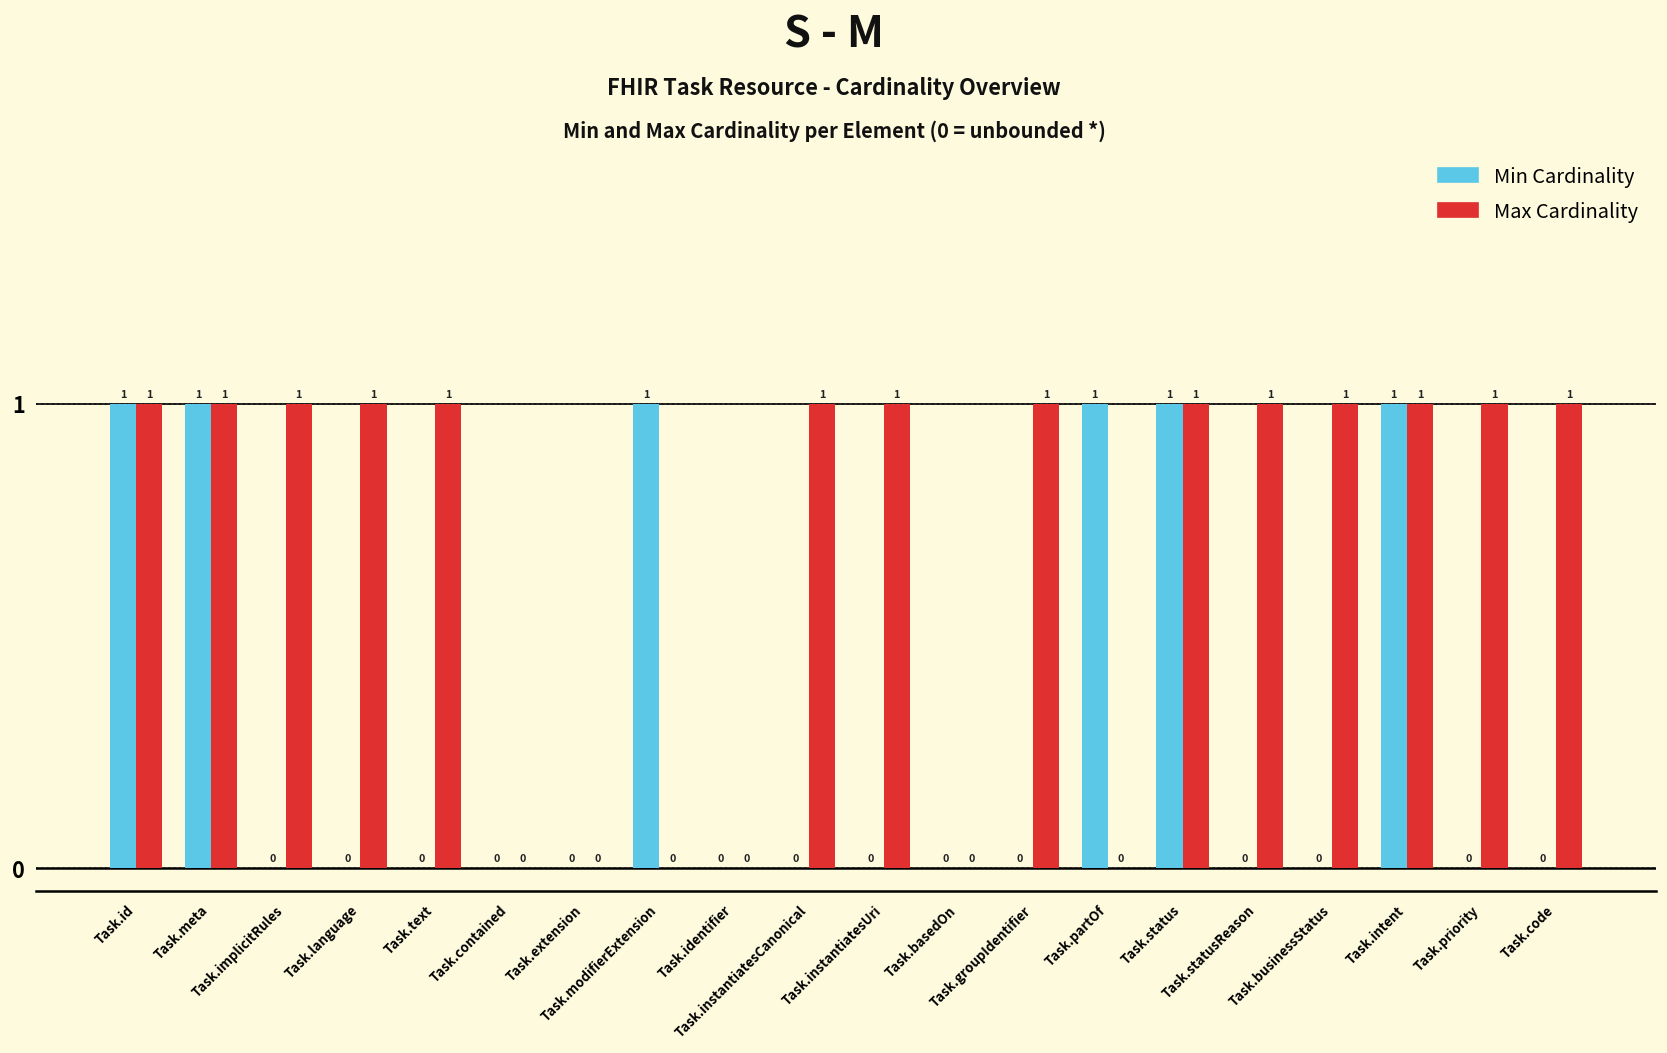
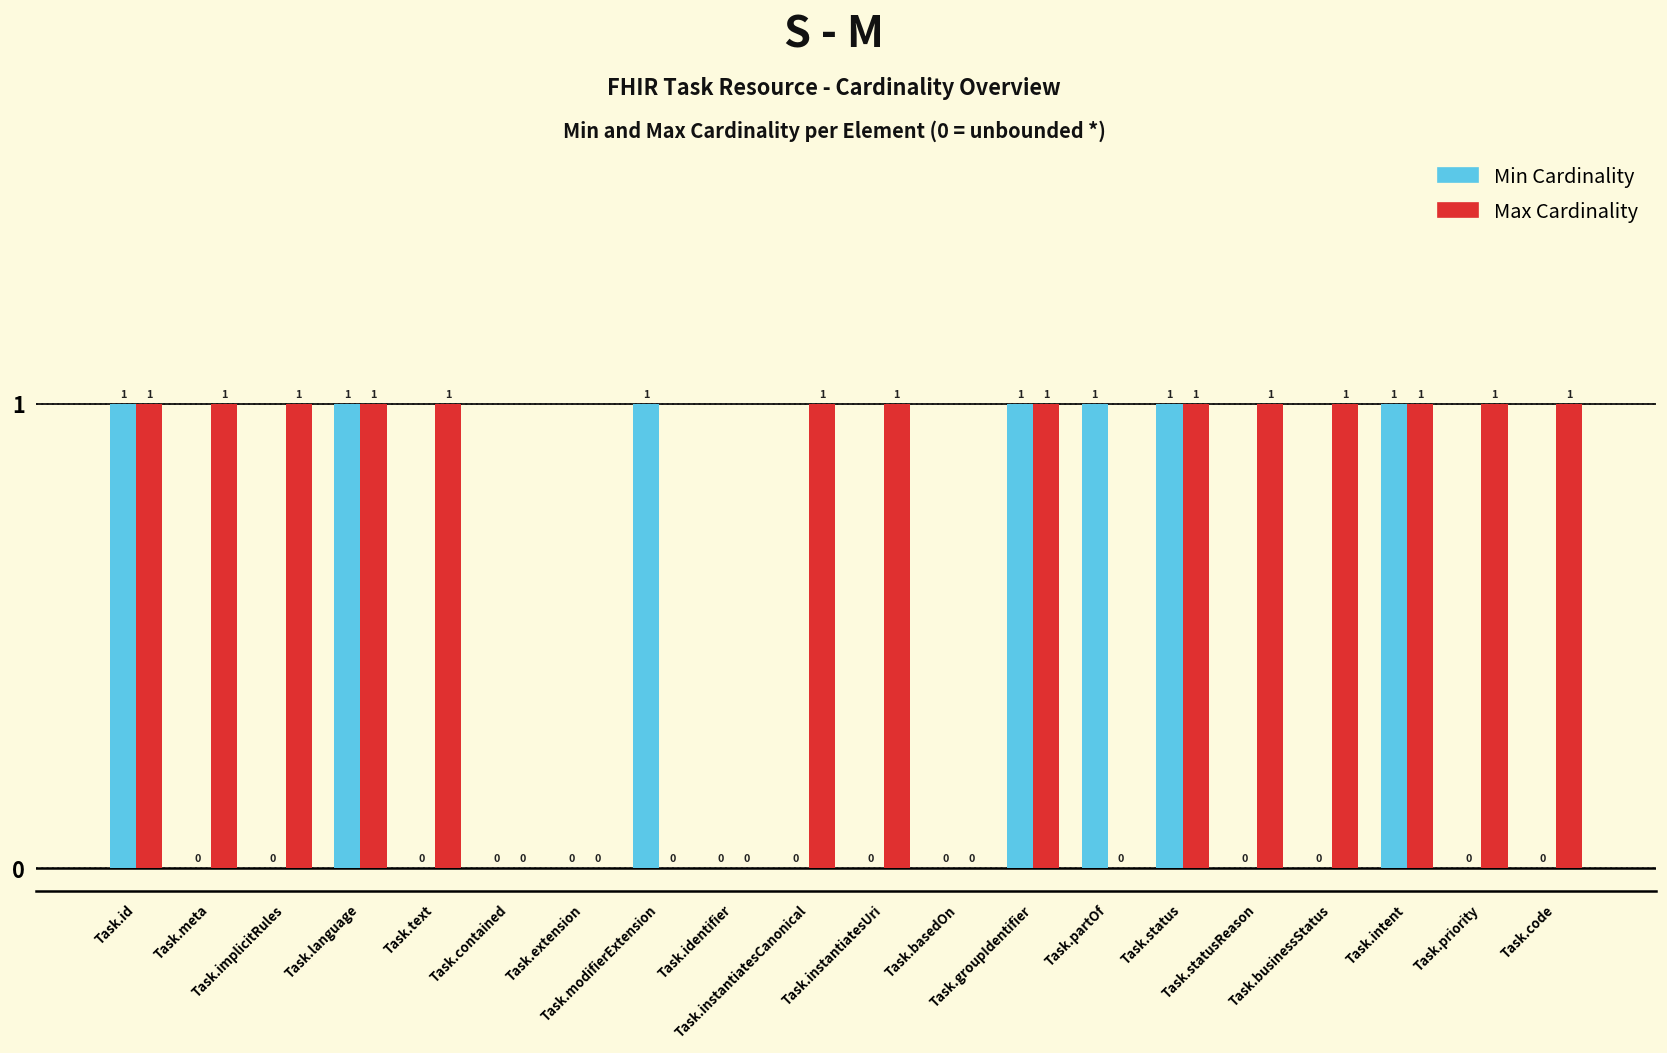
Min Cardinality, Task.meta: 1 -> 0
Min Cardinality, Task.language: 0 -> 1
Min Cardinality, Task.groupIdentifier: 0 -> 1
